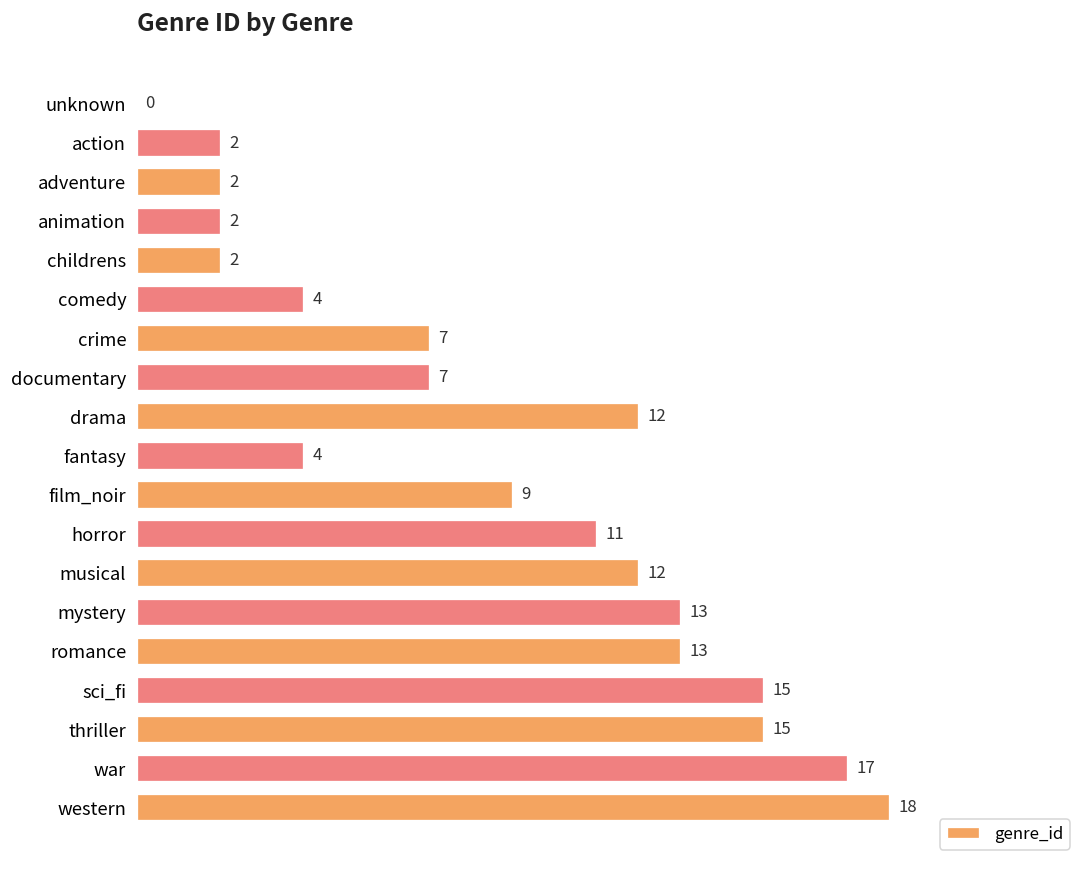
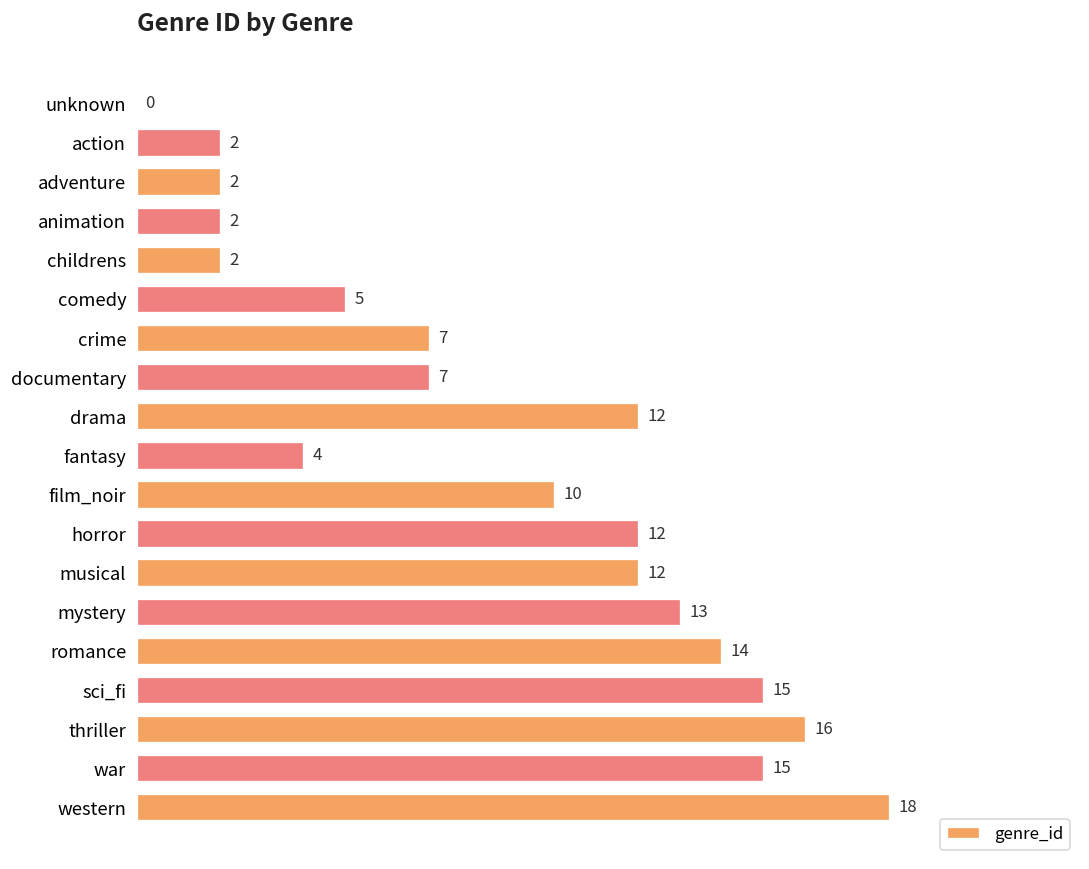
comedy: 4 -> 5
film_noir: 9 -> 10
horror: 11 -> 12
romance: 13 -> 14
thriller: 15 -> 16
war: 17 -> 15
